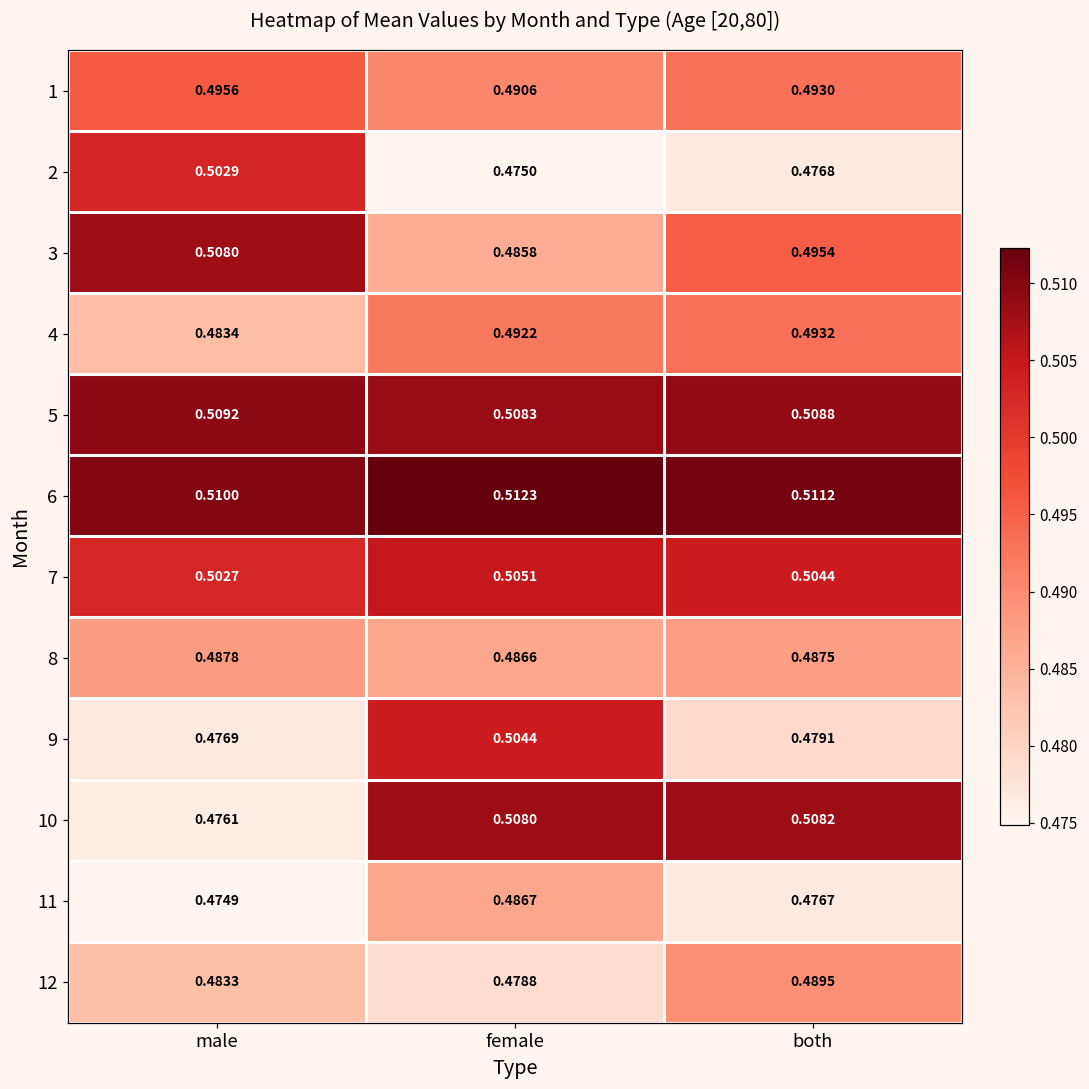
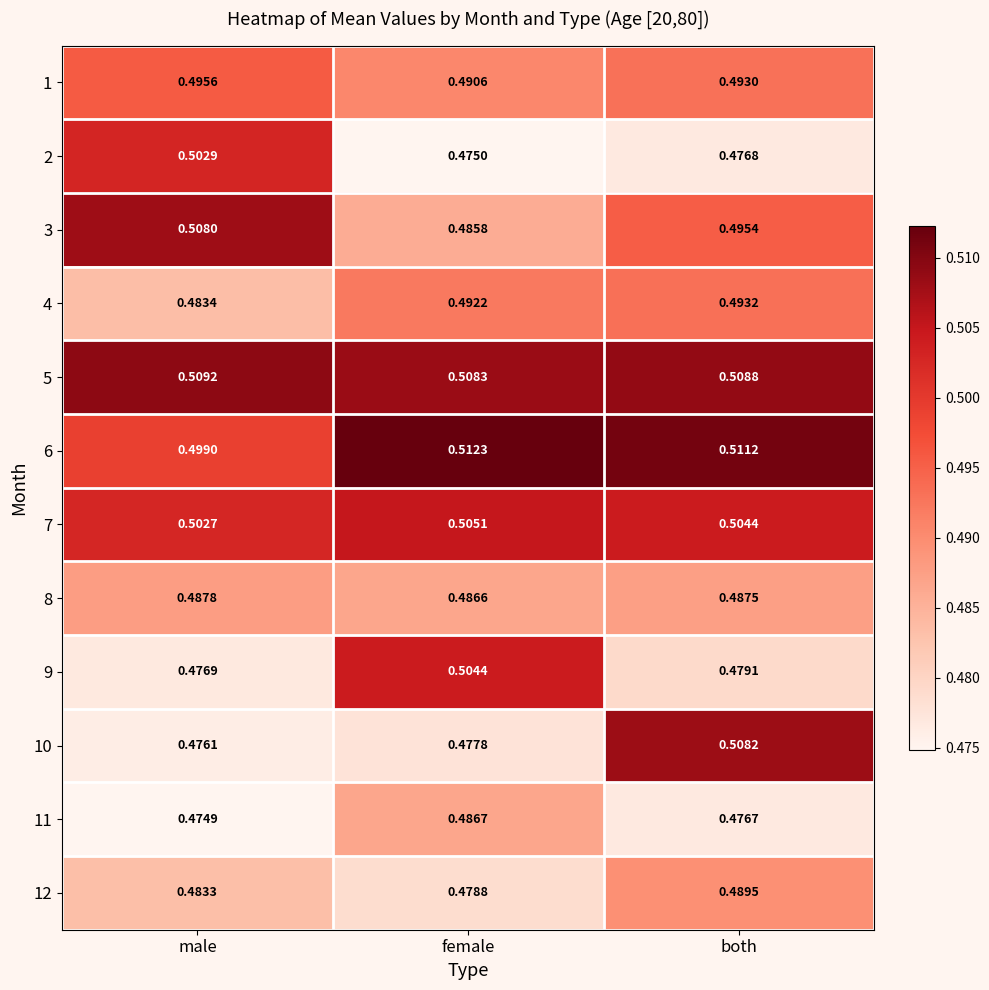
6, male: 0.5100 -> 0.4990
10, female: 0.5080 -> 0.4778
